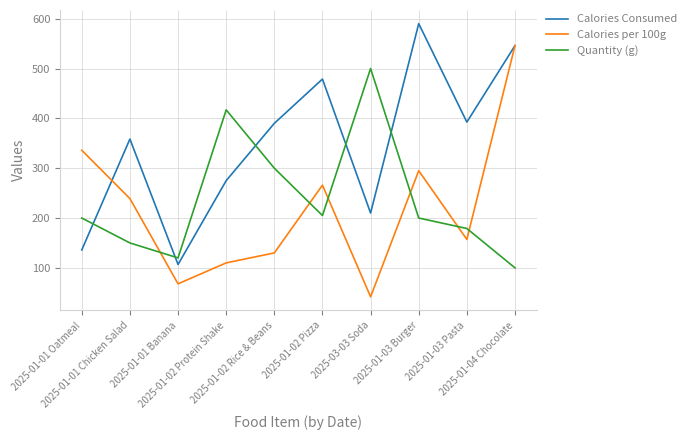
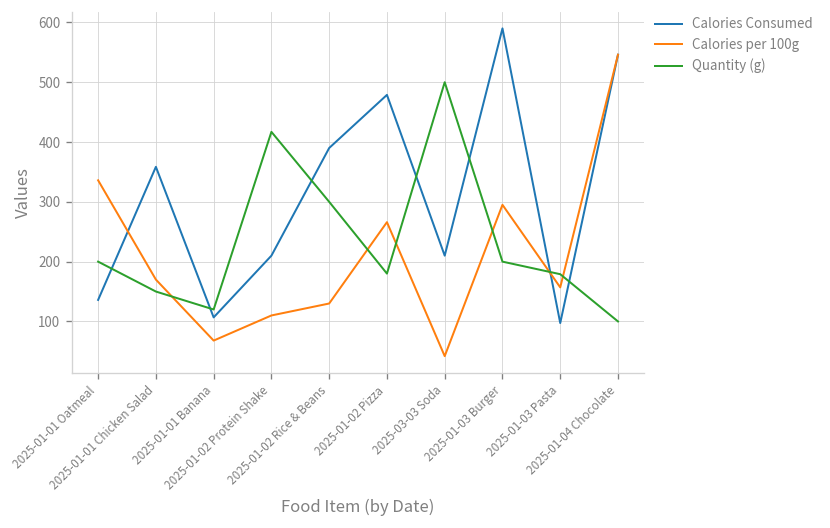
Calories per 100g, 2025-01-01 Chicken Salad: 240 -> 170
Calories Consumed, 2025-01-02 Protein Shake: 280 -> 210
Quantity (g), 2025-01-02 Pizza: 210 -> 180
Calories Consumed, 2025-01-03 Pasta: 390 -> 100
